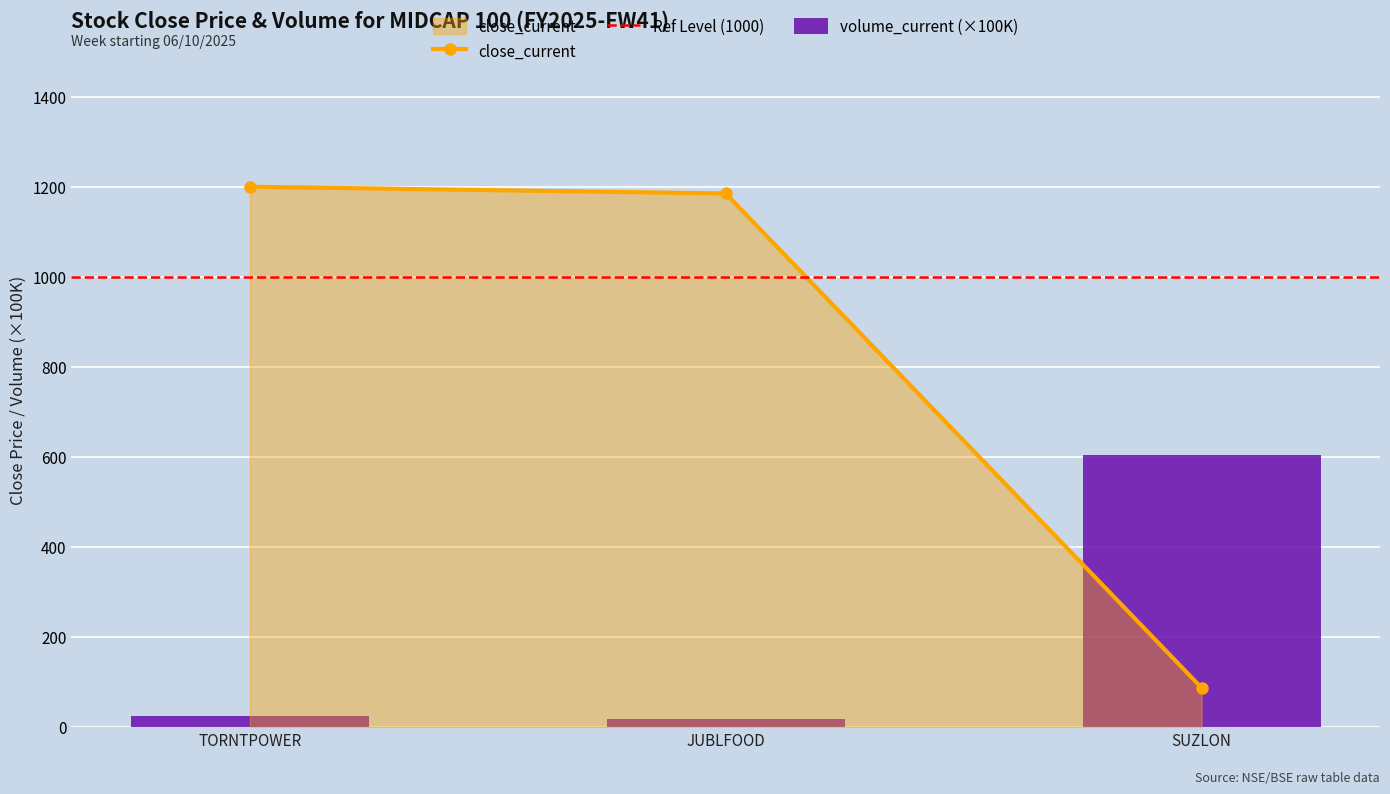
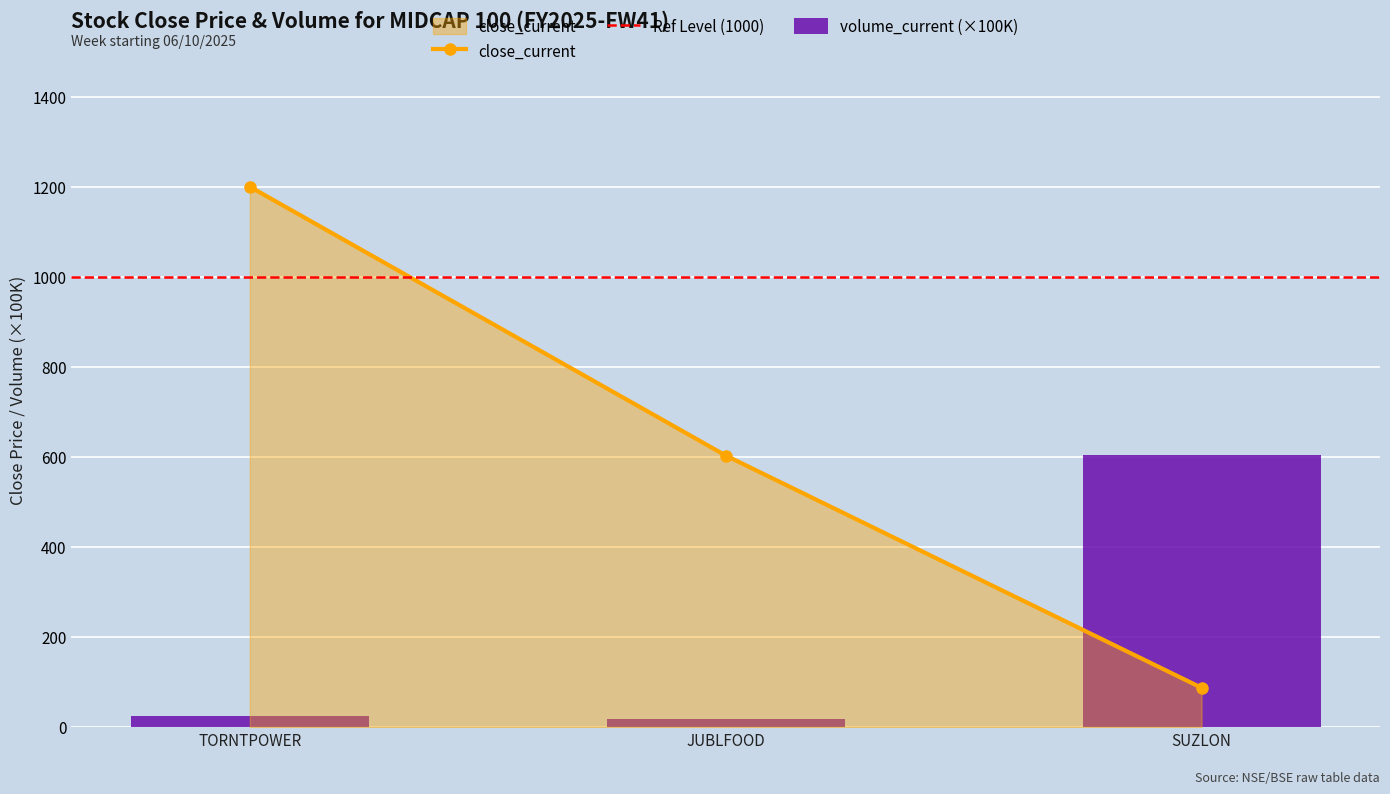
close_current, JUBLFOOD: 1190 -> 600
